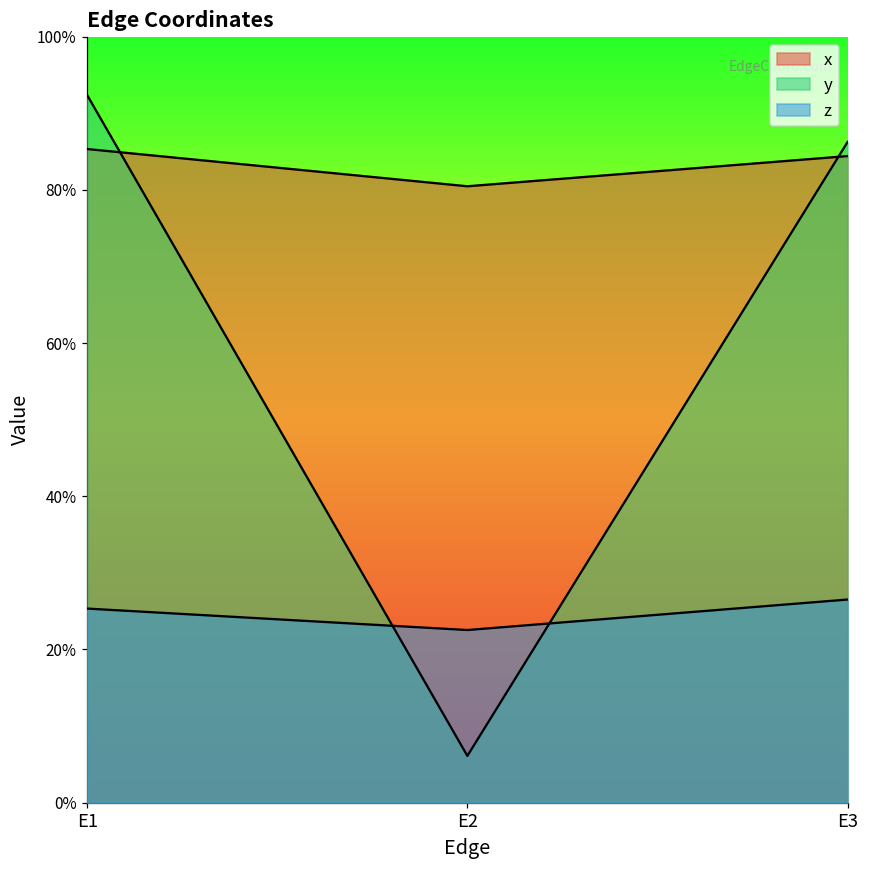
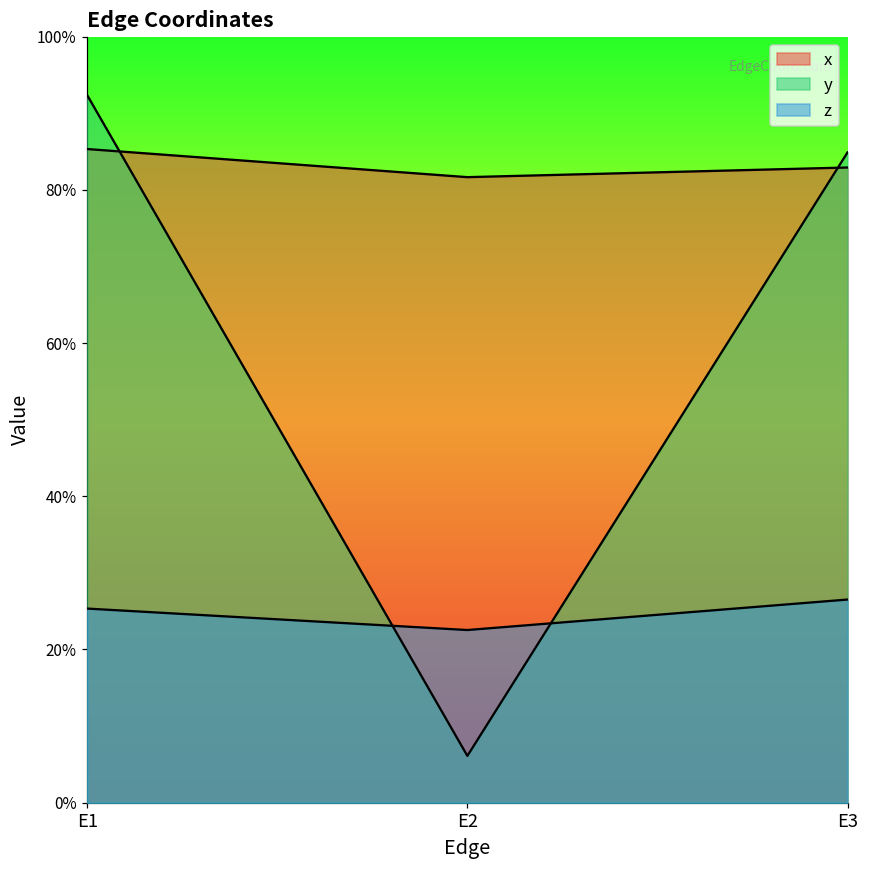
x, E2: 80% -> 82%
x, E3: 84% -> 83%
y, E3: 86% -> 85%
